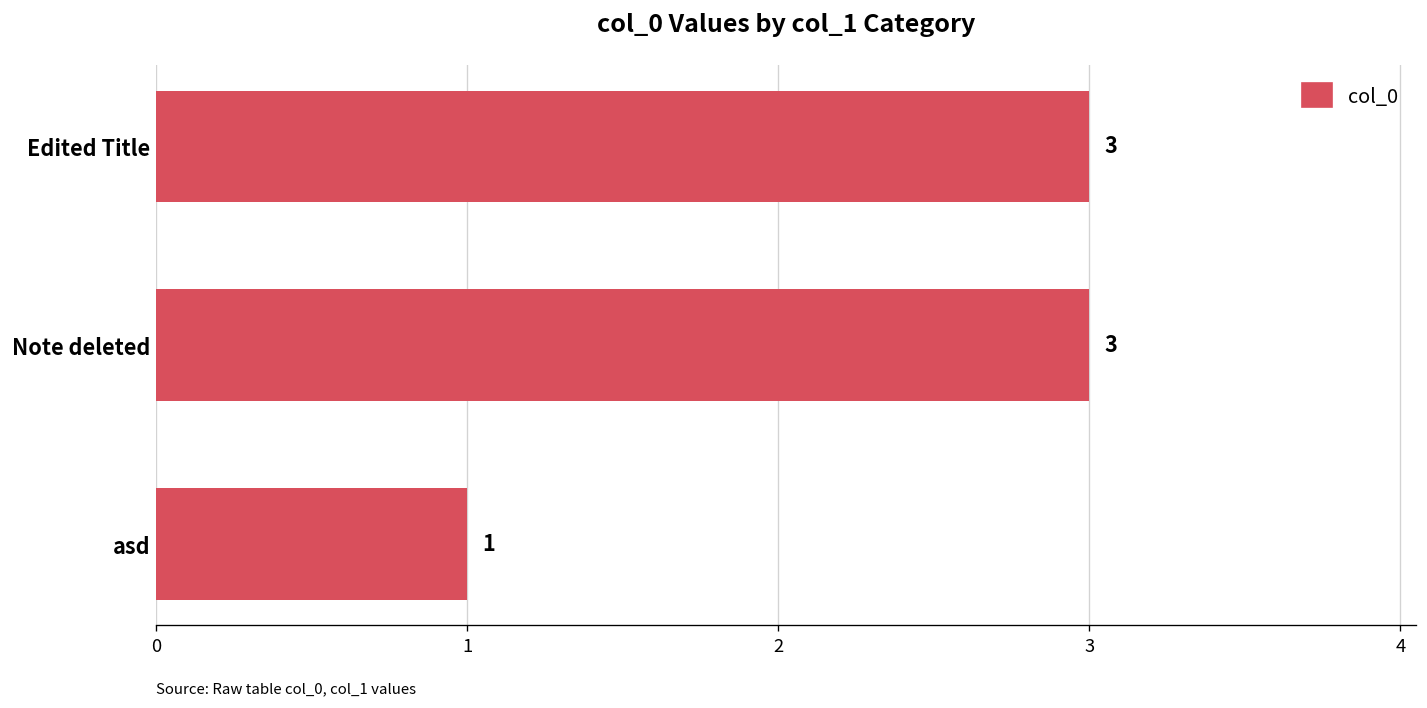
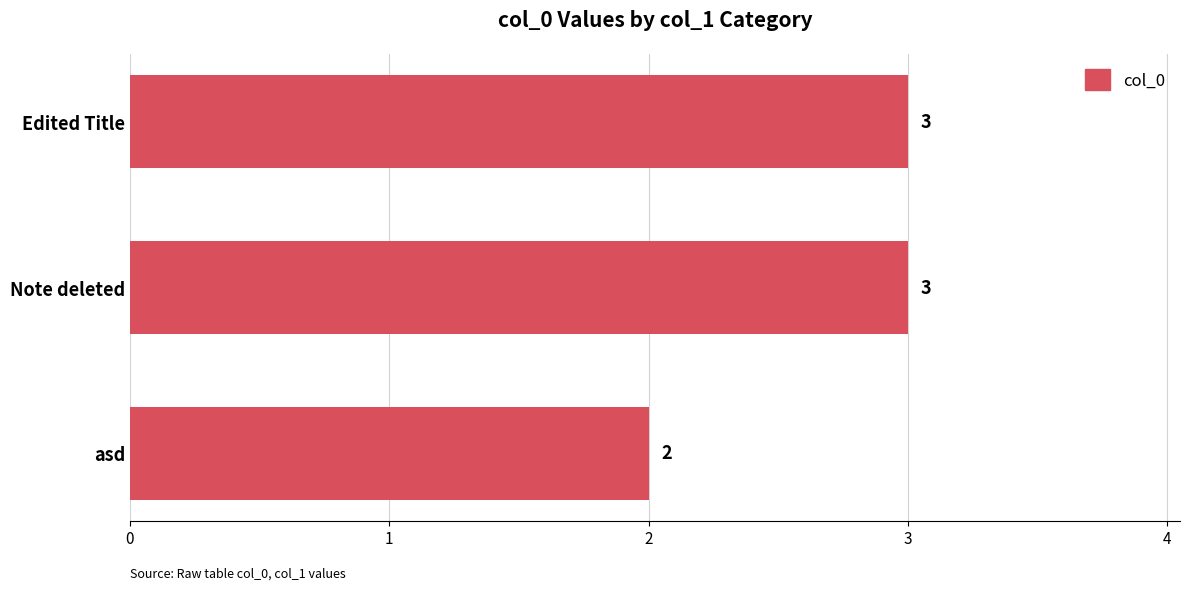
asd: 1 -> 2
